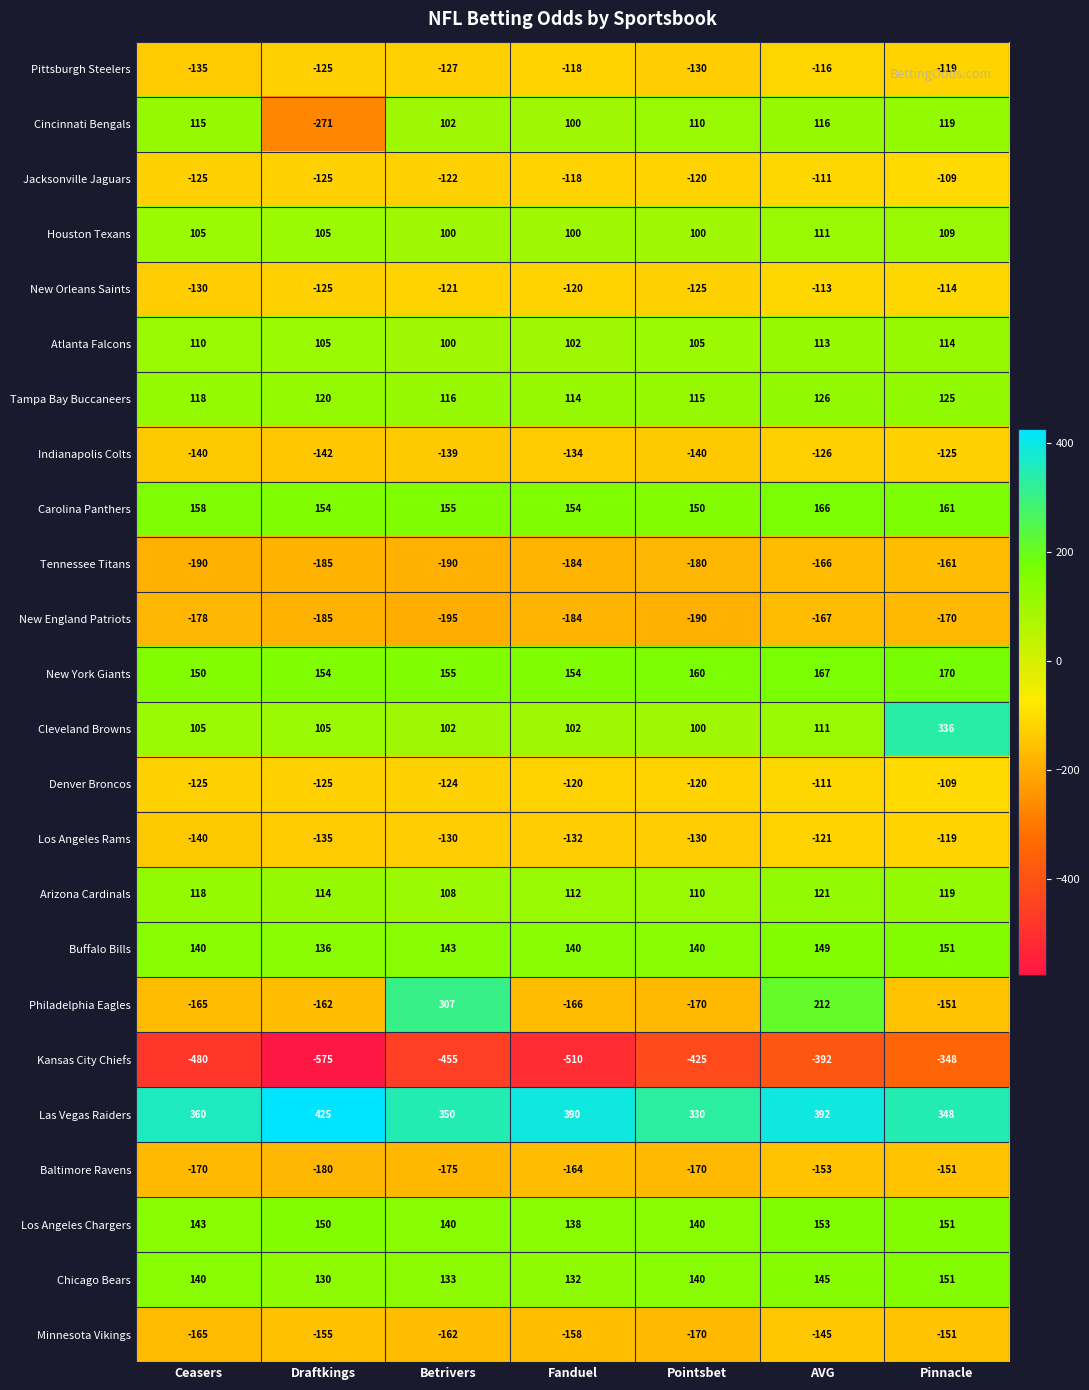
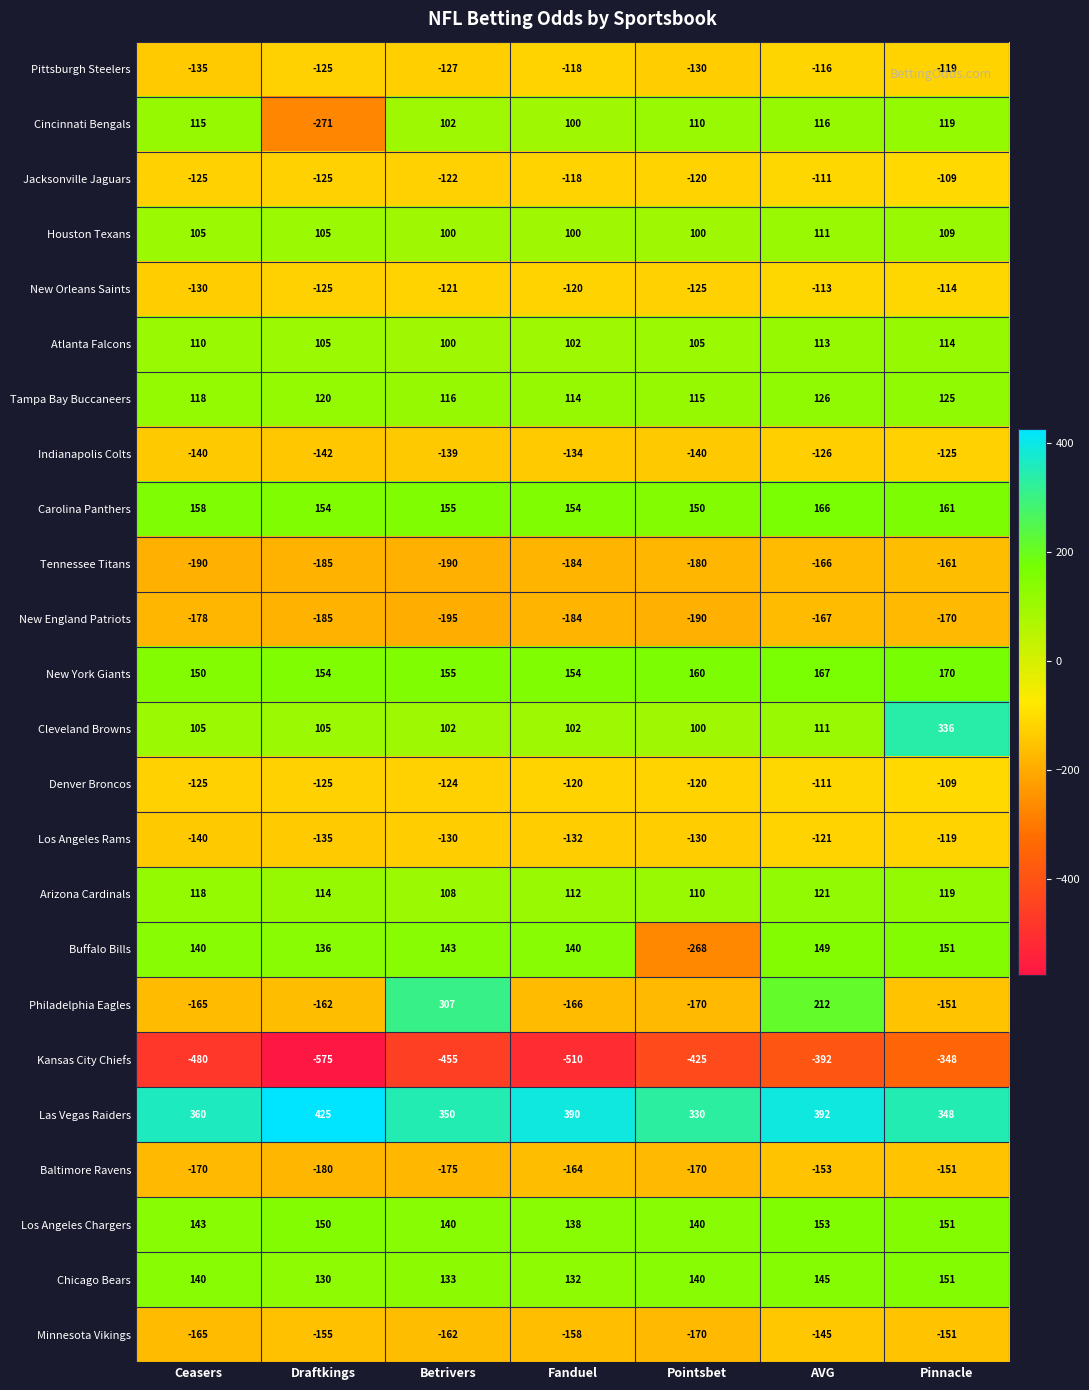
Buffalo Bills, Pointsbet: 140 -> -268
